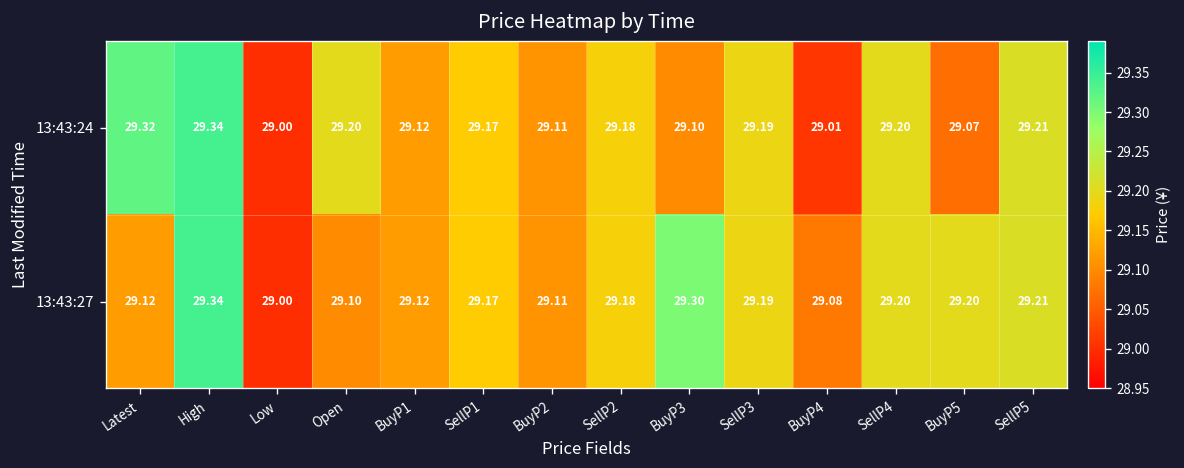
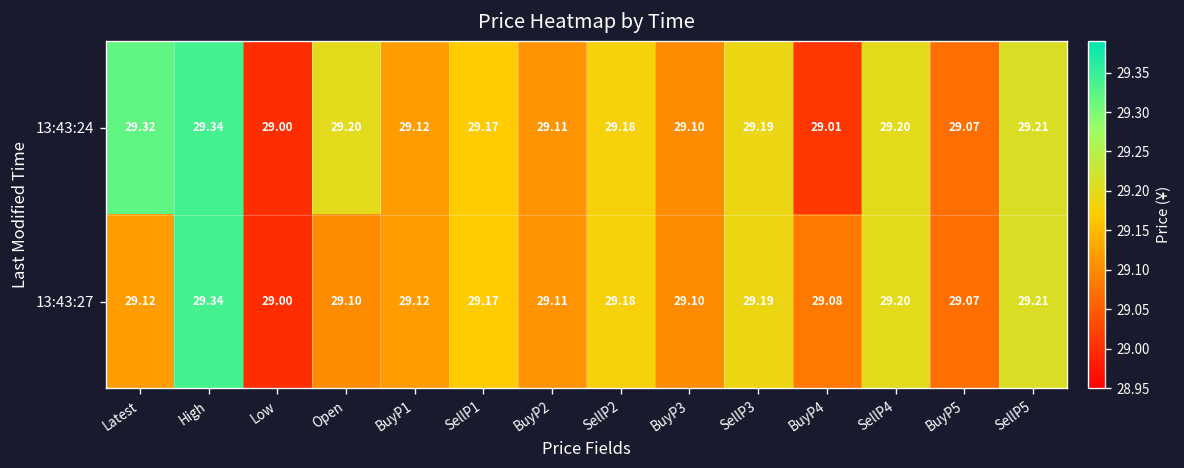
13:43:27, BuyP3: 29.30 -> 29.10
13:43:27, BuyP5: 29.20 -> 29.07
